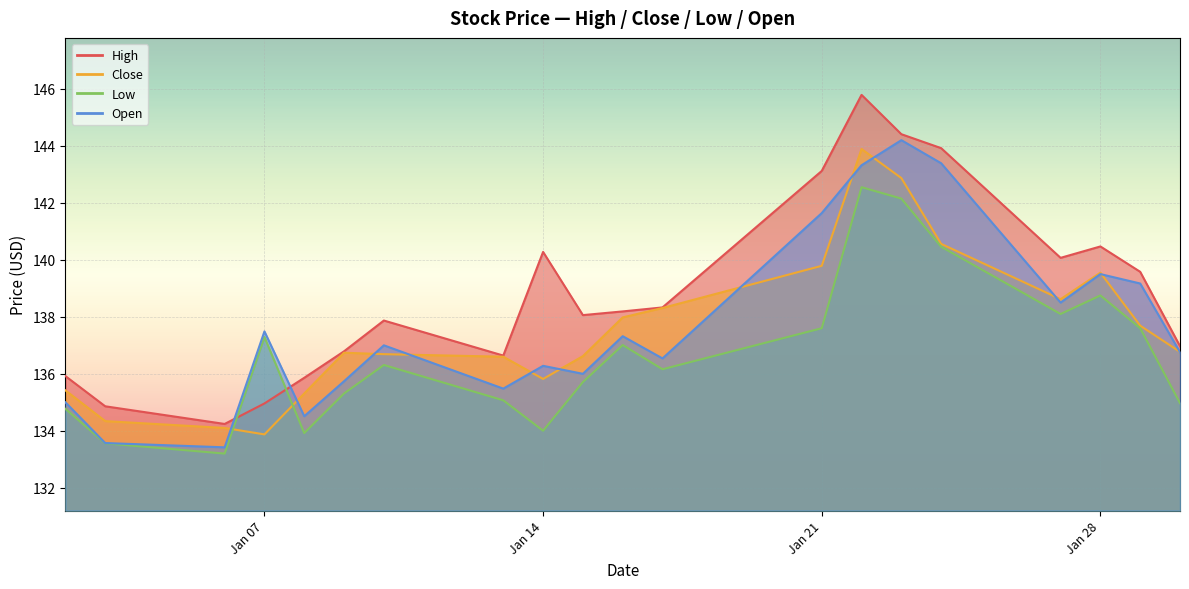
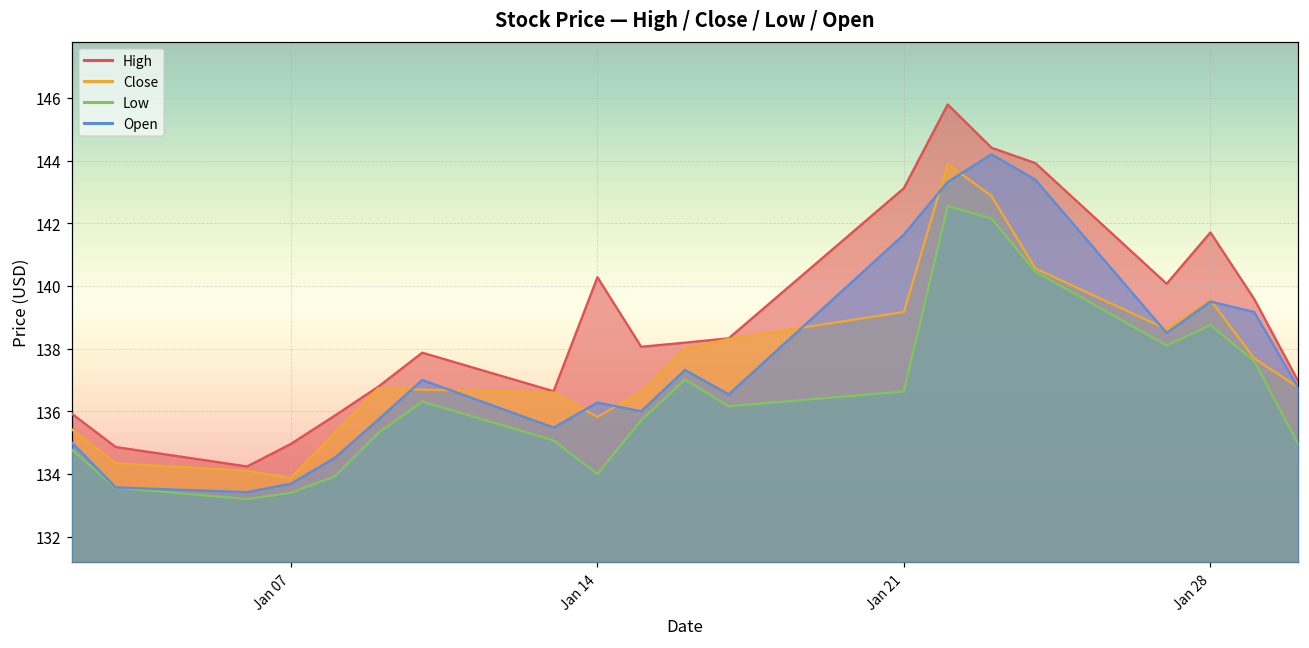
Low, Jan 07: 137.3 -> 133.4
Open, Jan 07: 137.5 -> 133.7
Close, Jan 21: 139.8 -> 139.2
Low, Jan 21: 137.6 -> 136.6
High, Jan 28: 140.5 -> 141.7
